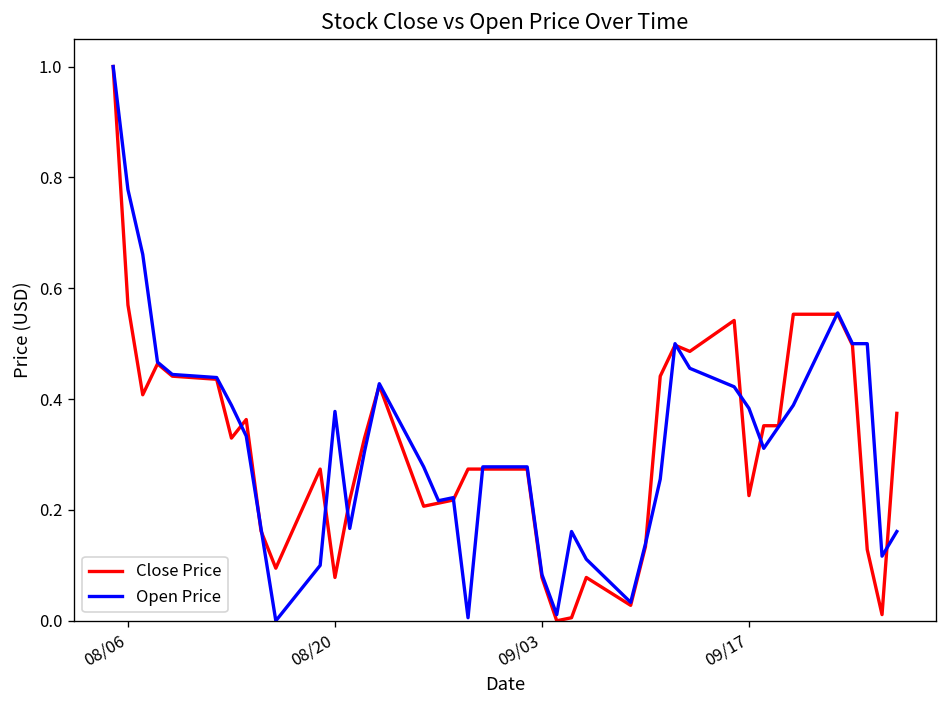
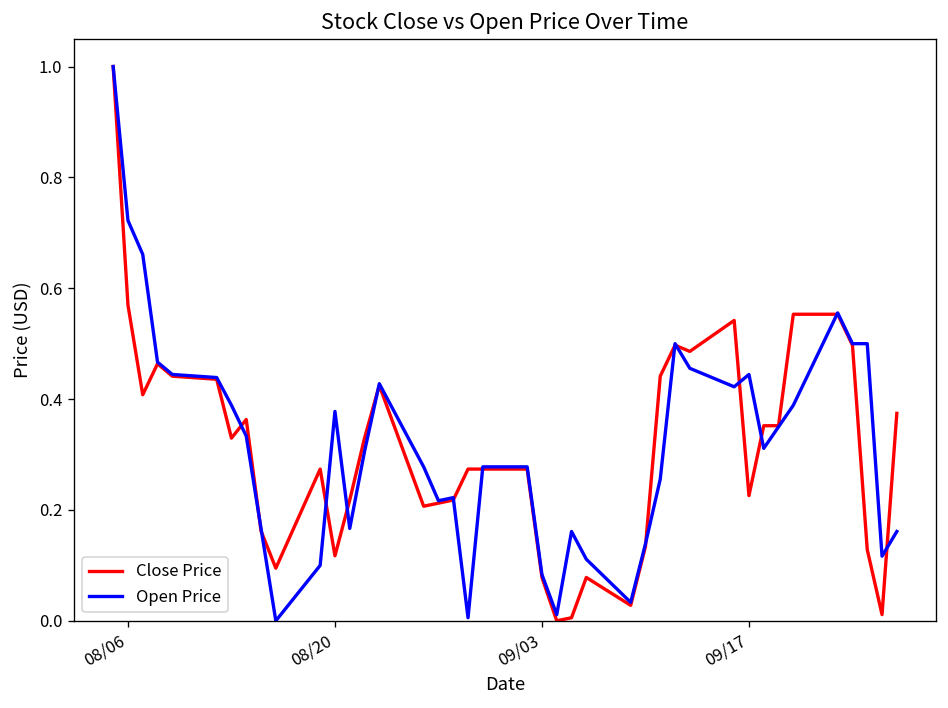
Open Price, 08/06: 0.78 -> 0.72
Close Price, 08/20: 0.08 -> 0.12
Open Price, 09/17: 0.38 -> 0.44
